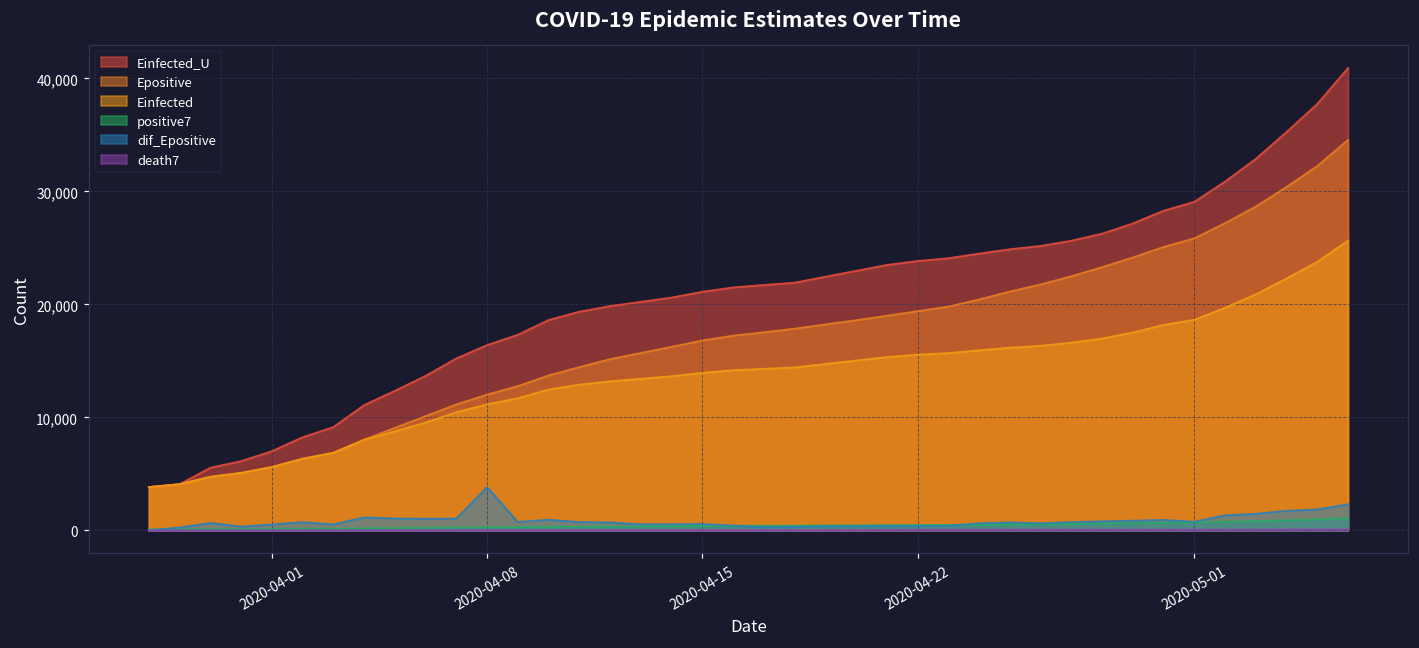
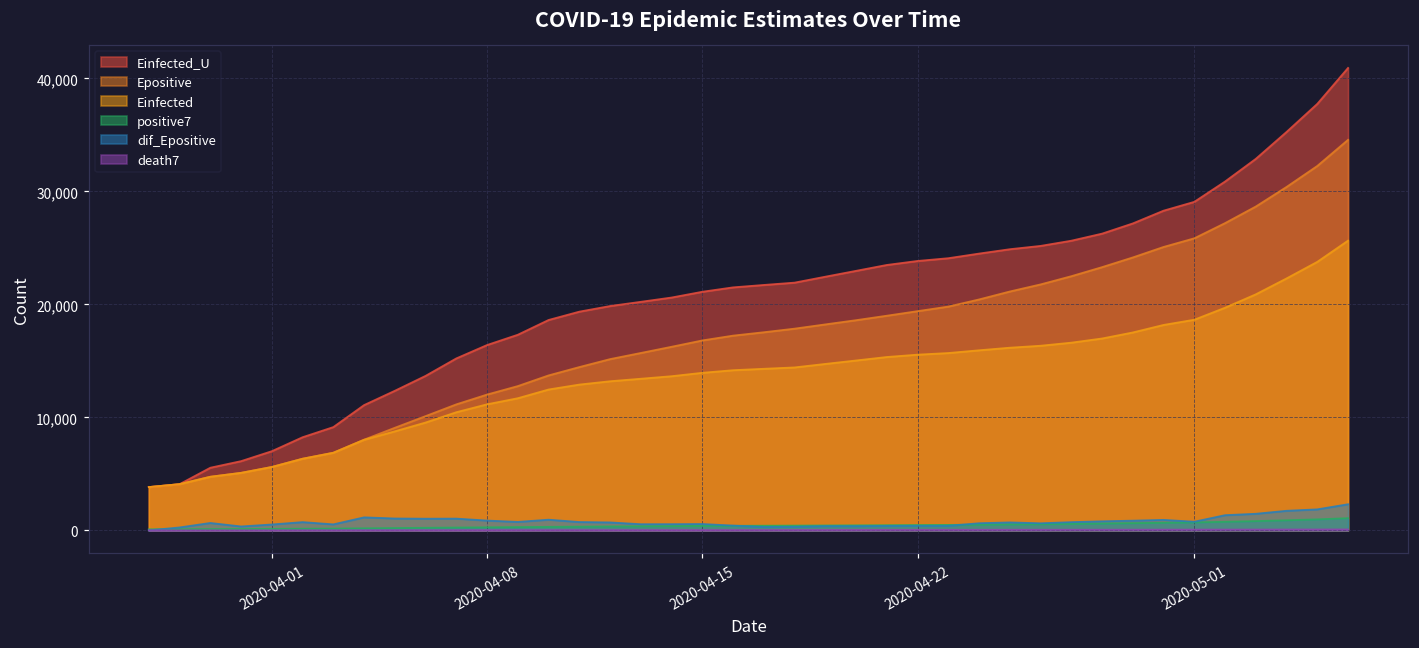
dif_Epositive, 2020-04-08: 3,800 -> 900
